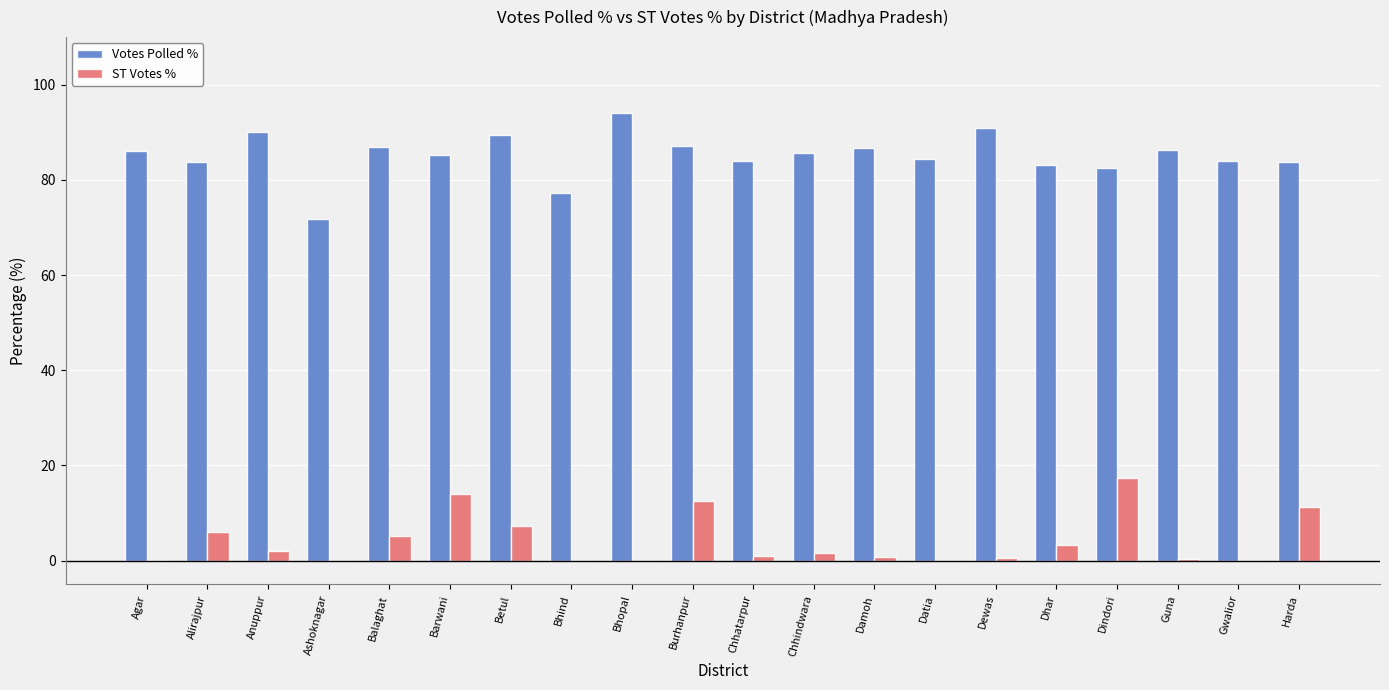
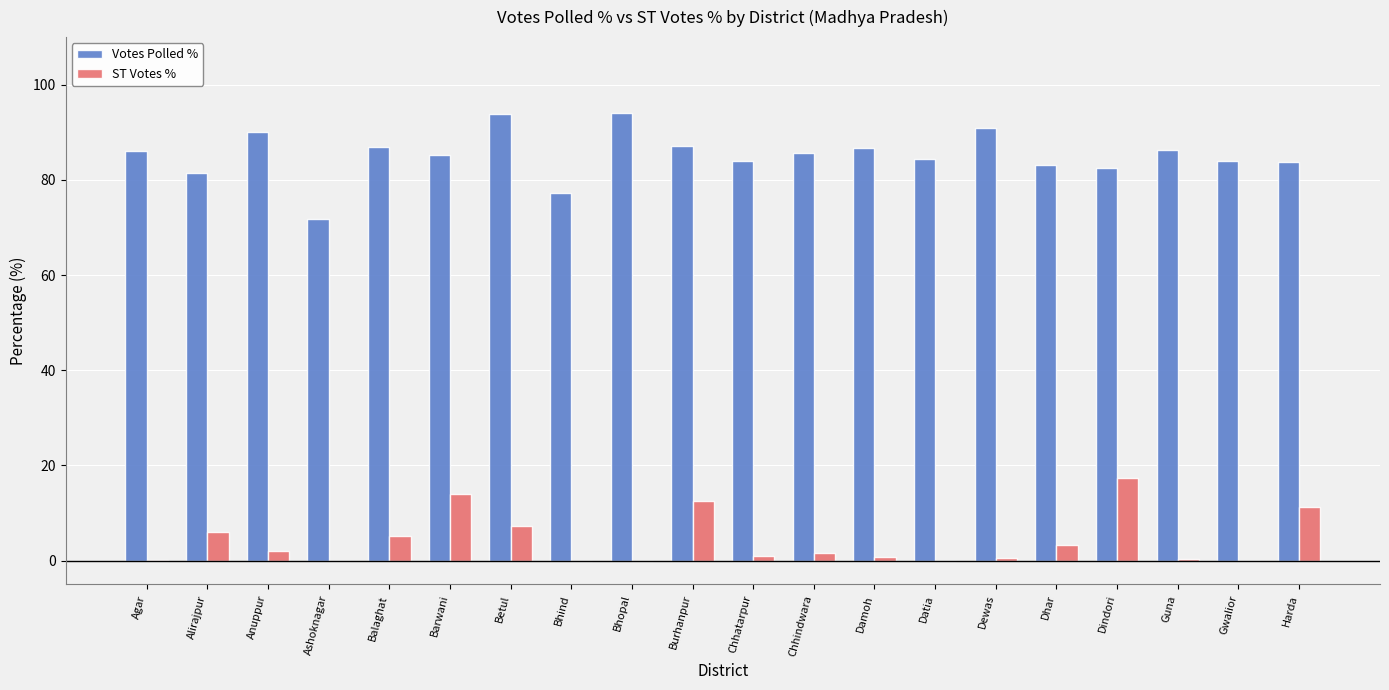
Votes Polled %, Alirajpur: 84 -> 81
Votes Polled %, Betul: 89 -> 94
